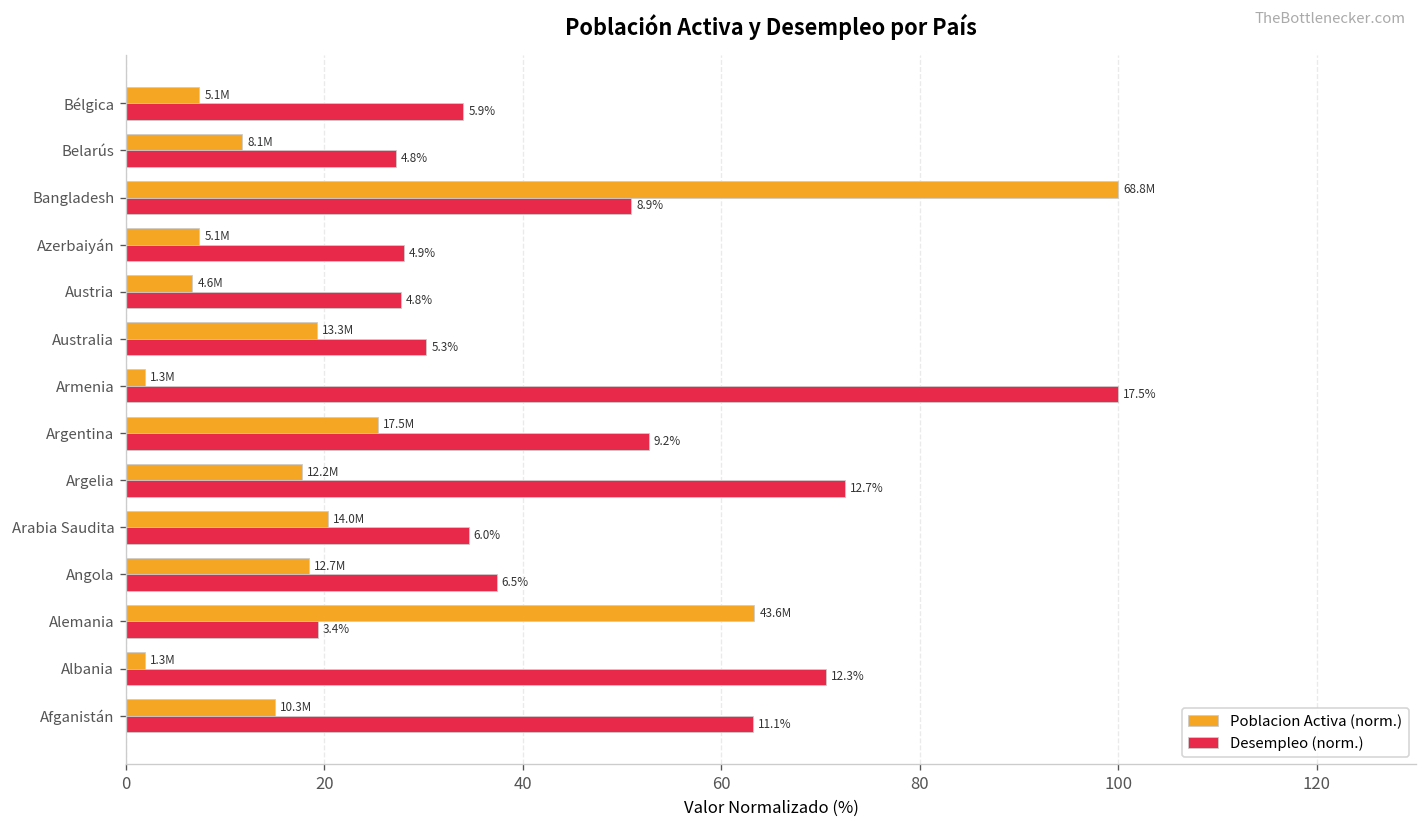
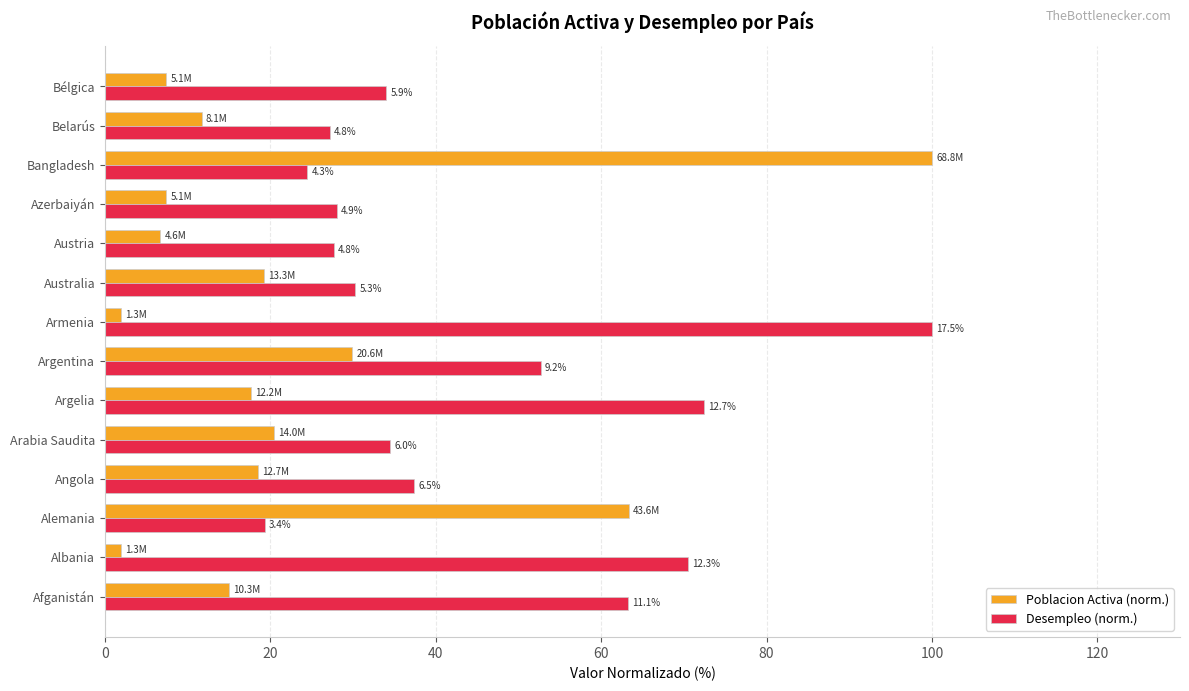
Desempleo (norm.), Bangladesh: 8.9% -> 4.3%
Poblacion Activa (norm.), Argentina: 17.5M -> 20.6M
